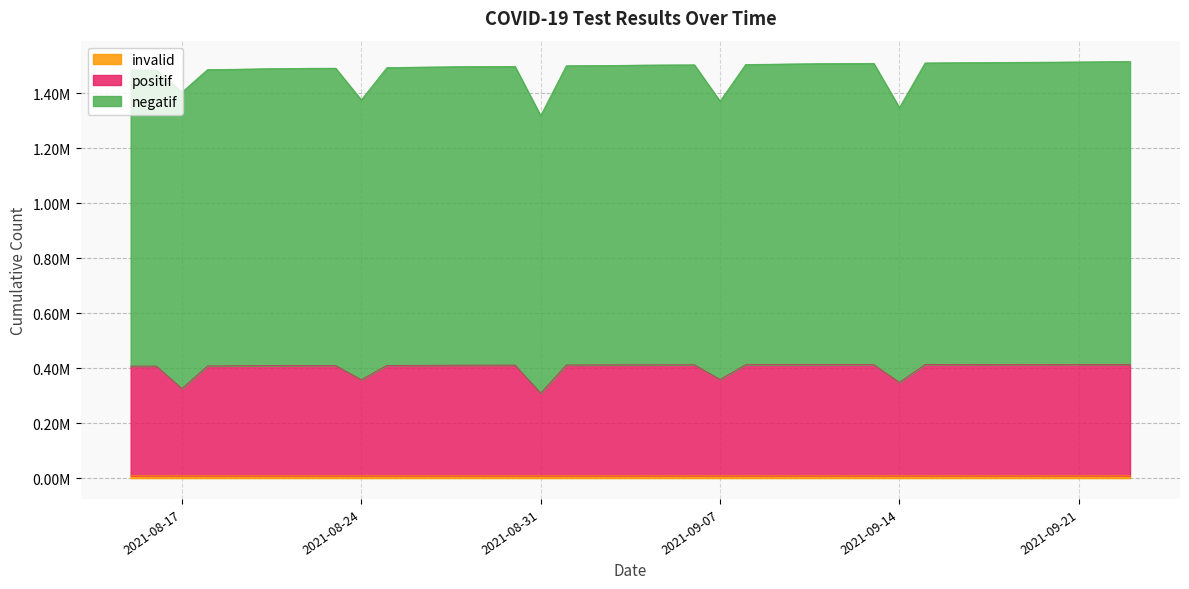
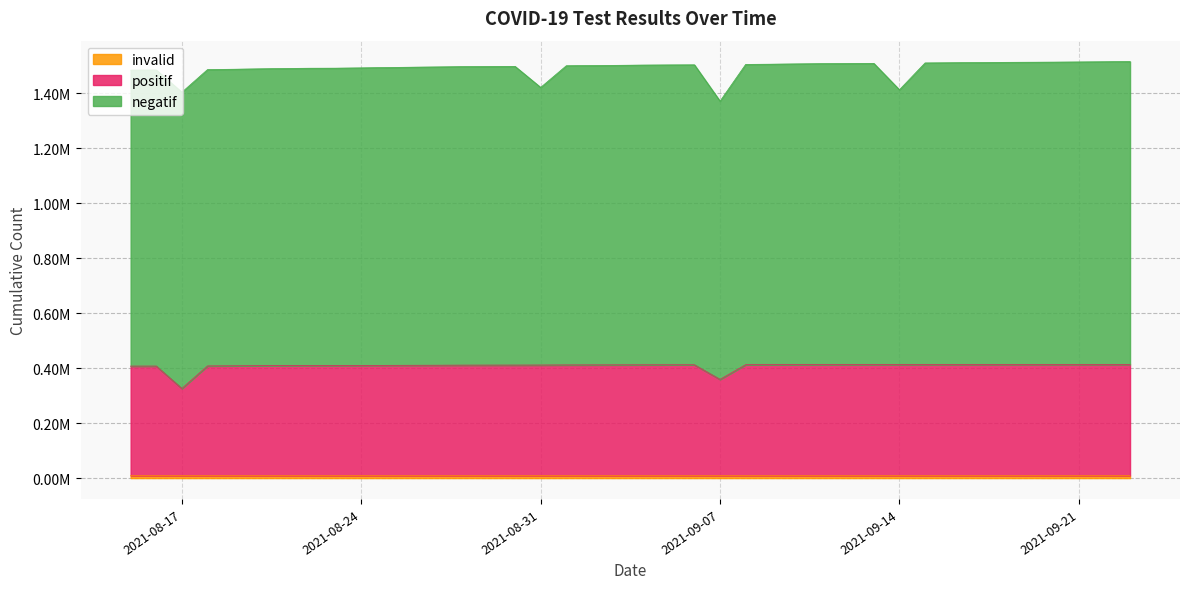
positif, 2021-08-24: 350000 -> 400000
negatif, 2021-08-24: 1020000 -> 1080000
positif, 2021-08-31: 300000 -> 400000
positif, 2021-09-14: 340000 -> 400000
